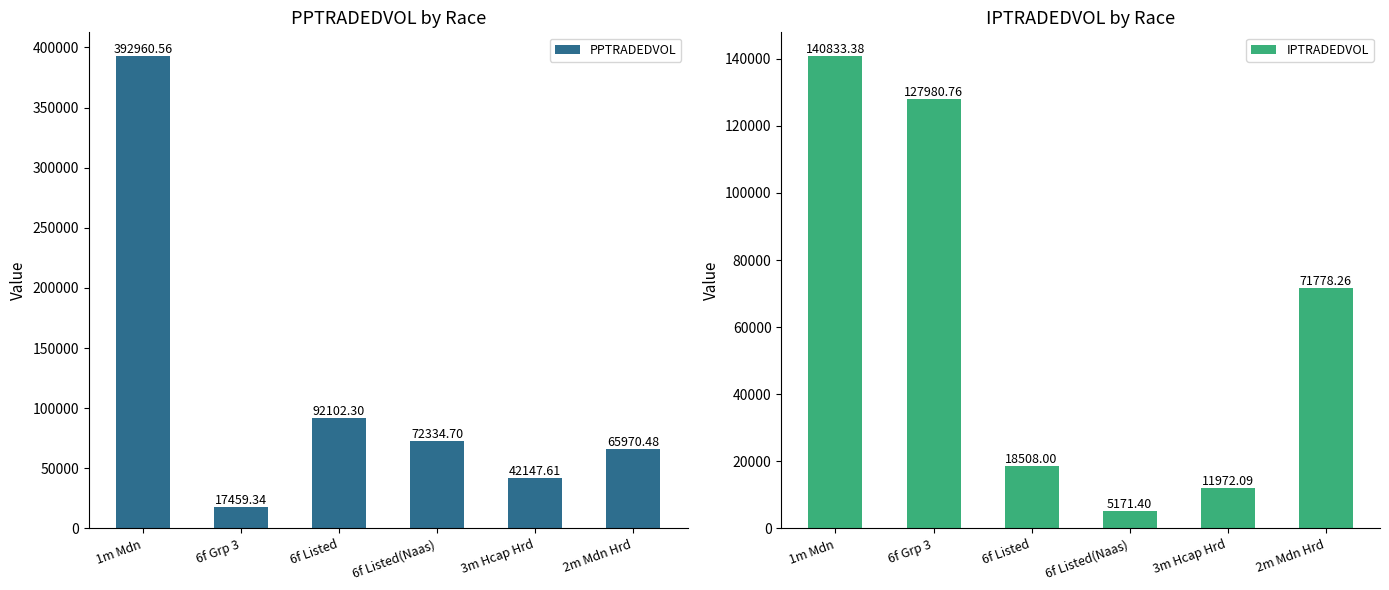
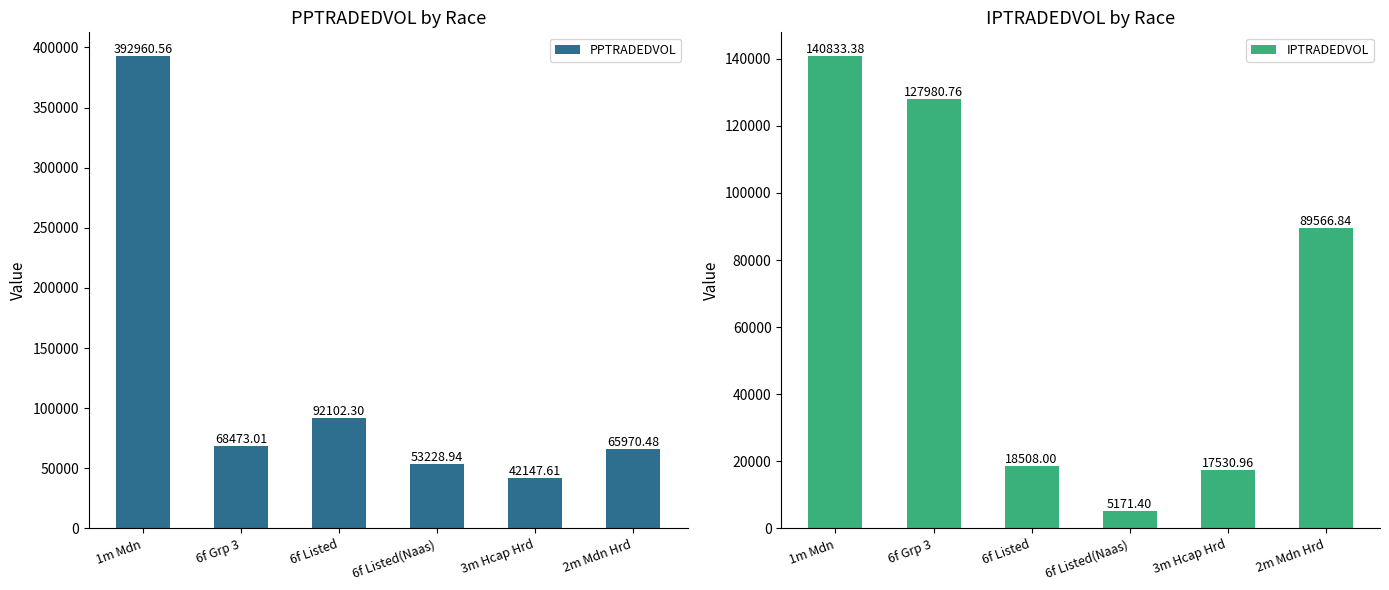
PPTRADEDVOL by Race, 6f Grp 3: 17459.34 -> 68473.01
PPTRADEDVOL by Race, 6f Listed(Naas): 72334.70 -> 53228.94
IPTRADEDVOL by Race, 3m Hcap Hrd: 11972.09 -> 17530.96
IPTRADEDVOL by Race, 2m Mdn Hrd: 71778.26 -> 89566.84
